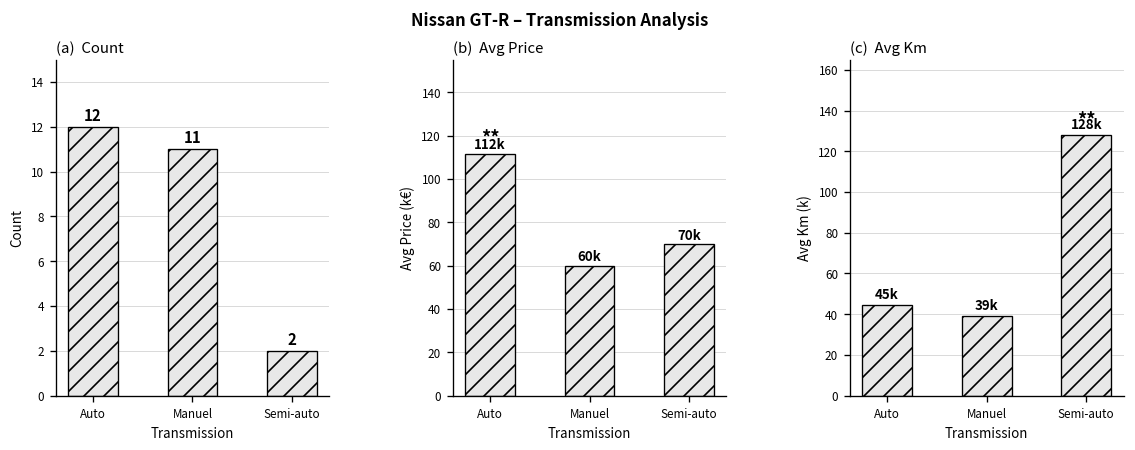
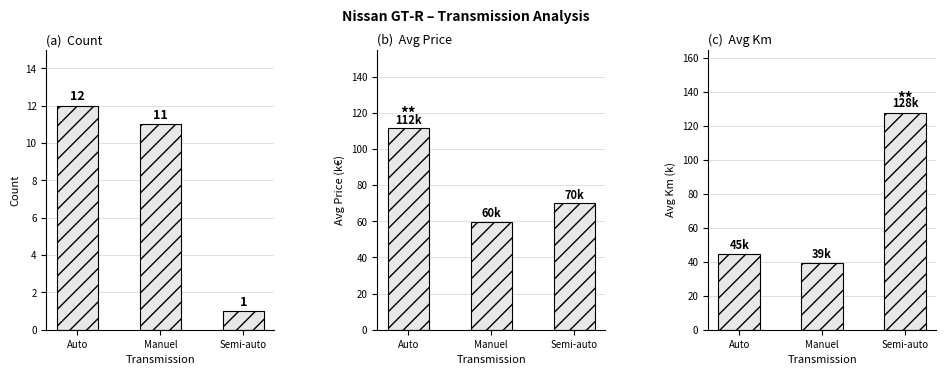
(a) Count, Semi-auto: 2 -> 1
